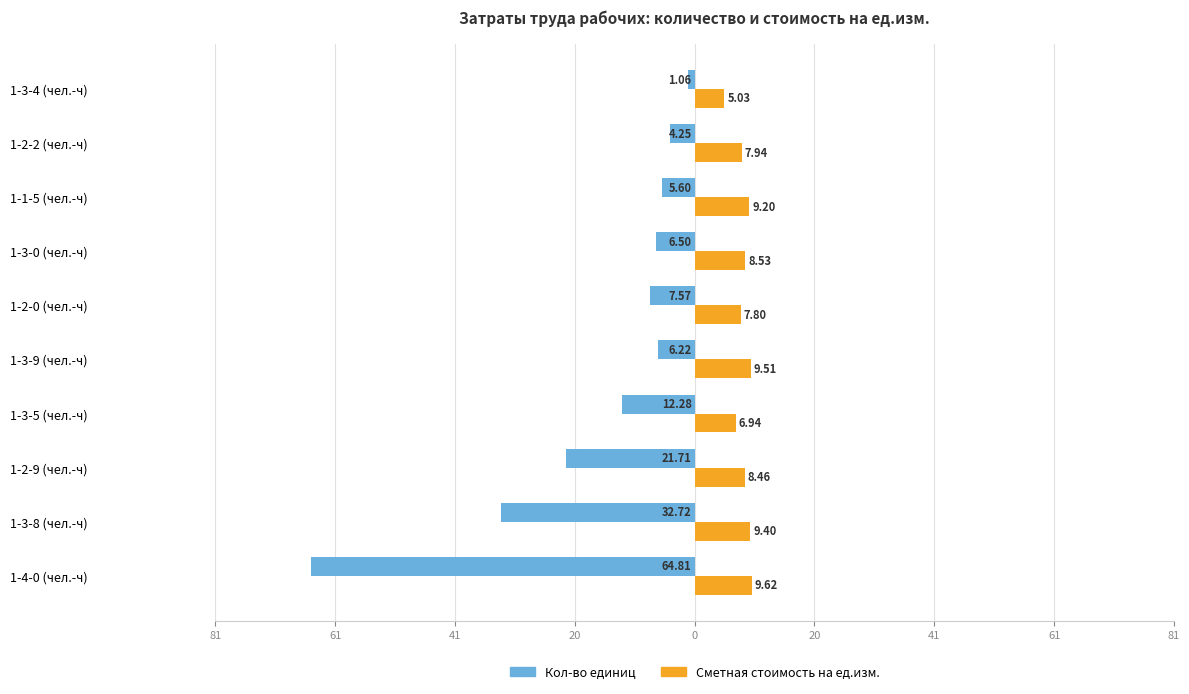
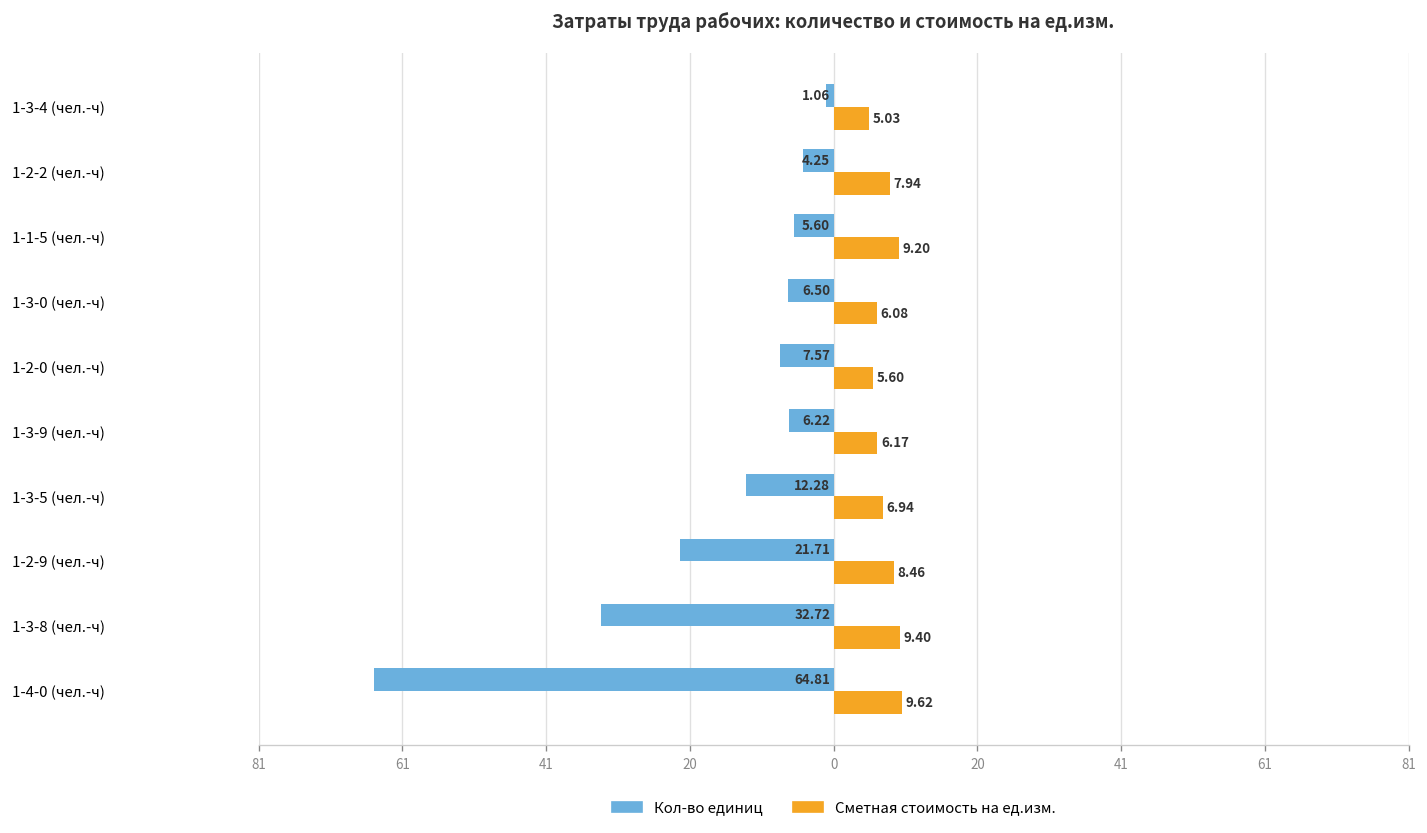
Сметная стоимость на ед.изм., 1-3-0 (чел.-ч): 8.53 -> 6.08
Сметная стоимость на ед.изм., 1-2-0 (чел.-ч): 7.80 -> 5.60
Сметная стоимость на ед.изм., 1-3-9 (чел.-ч): 9.51 -> 6.17
